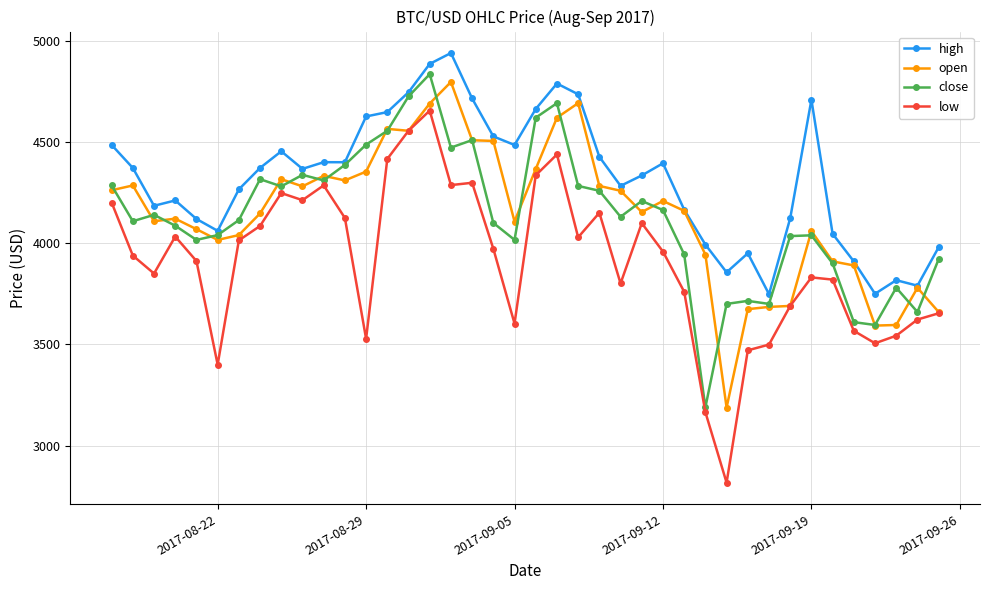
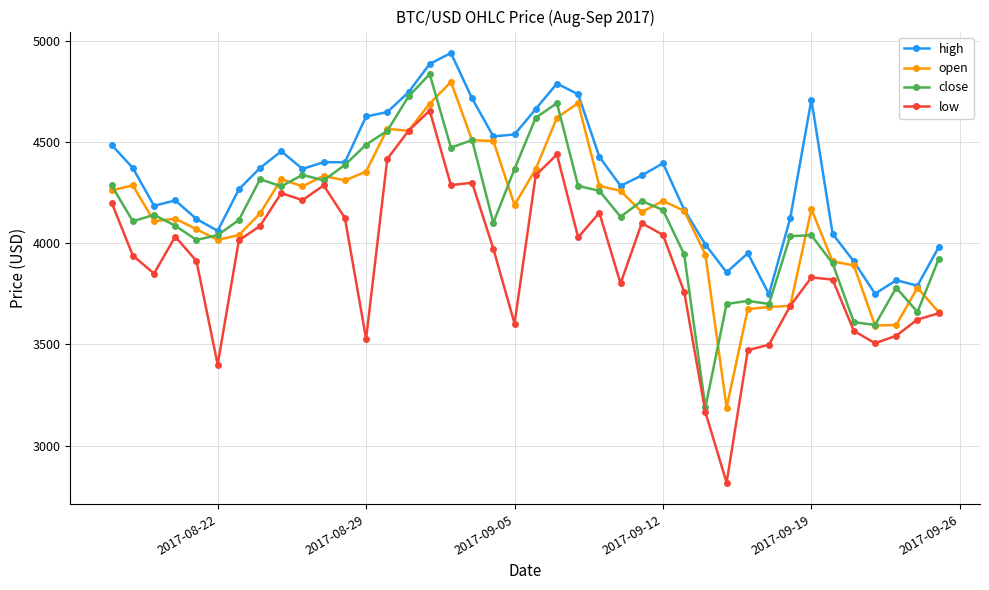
high, 2017-09-05: 4480 -> 4540
open, 2017-09-05: 4110 -> 4190
close, 2017-09-05: 4020 -> 4370
low, 2017-09-12: 3960 -> 4040
open, 2017-09-19: 4060 -> 4170
